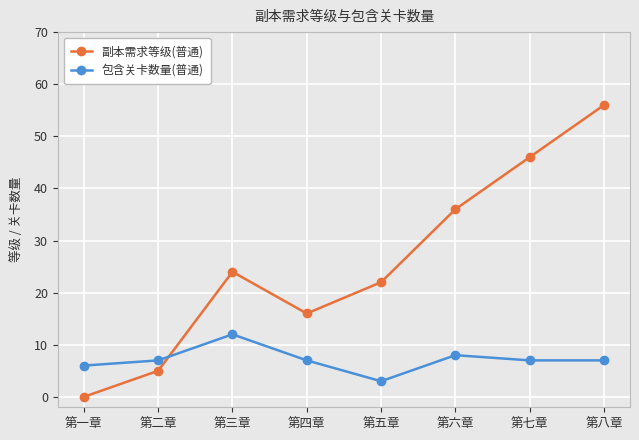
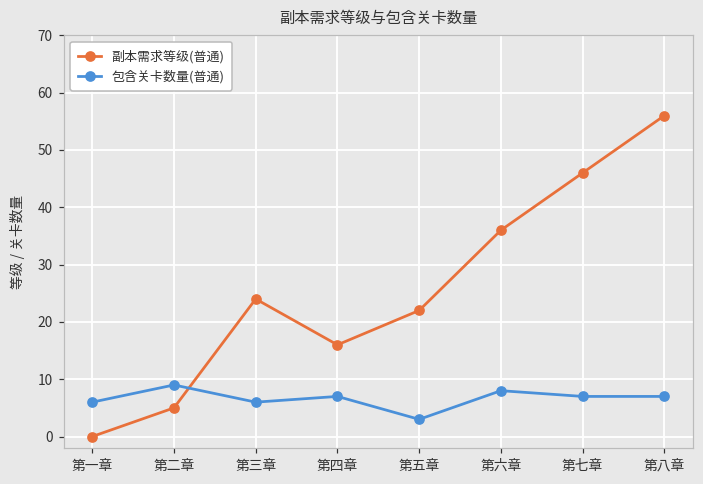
包含关卡数量(普通), 第二章: 7 -> 9
包含关卡数量(普通), 第三章: 12 -> 6
